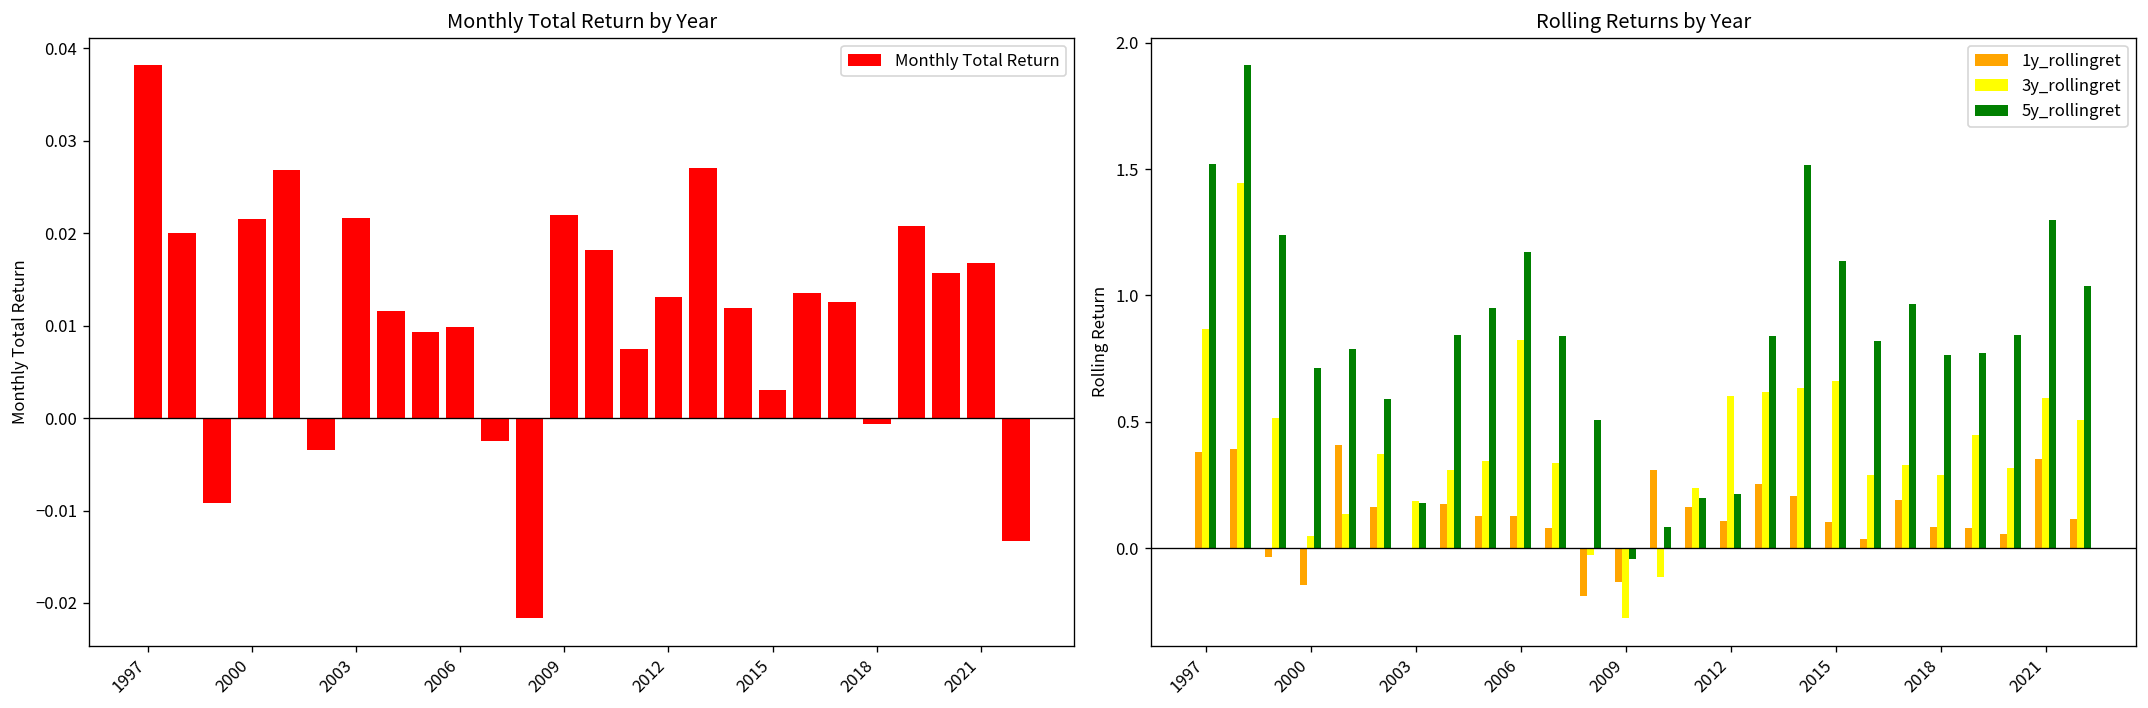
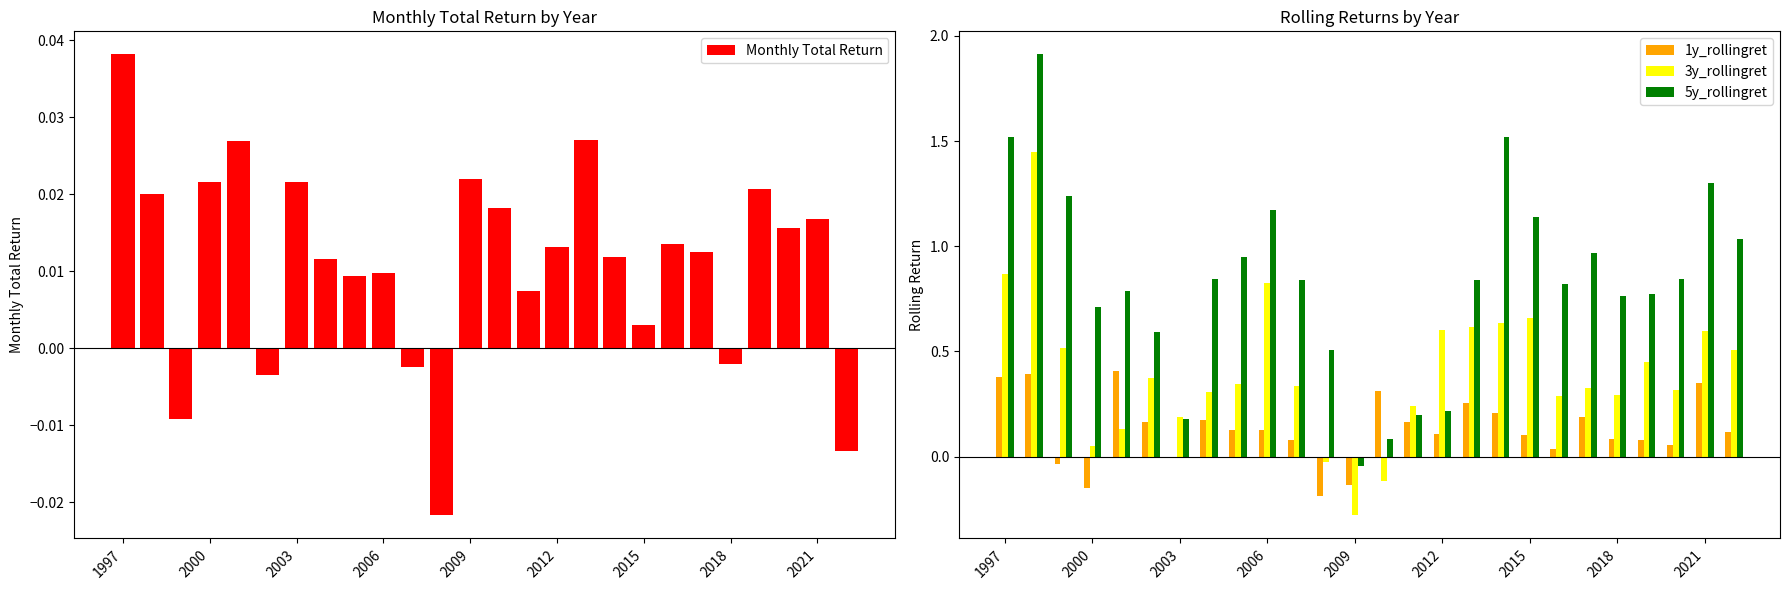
Monthly Total Return by Year, 2018: -0.001 -> -0.002
